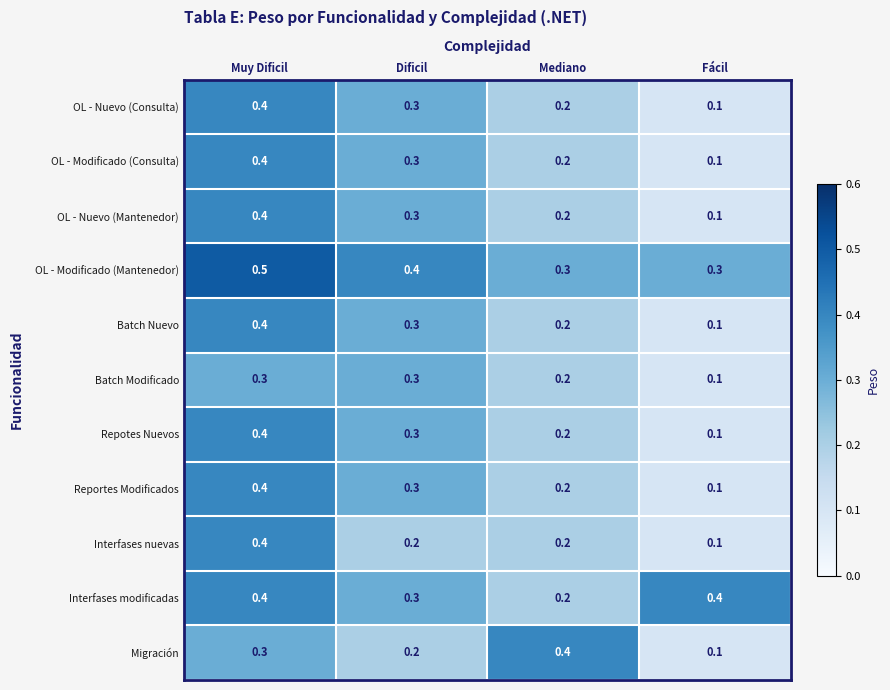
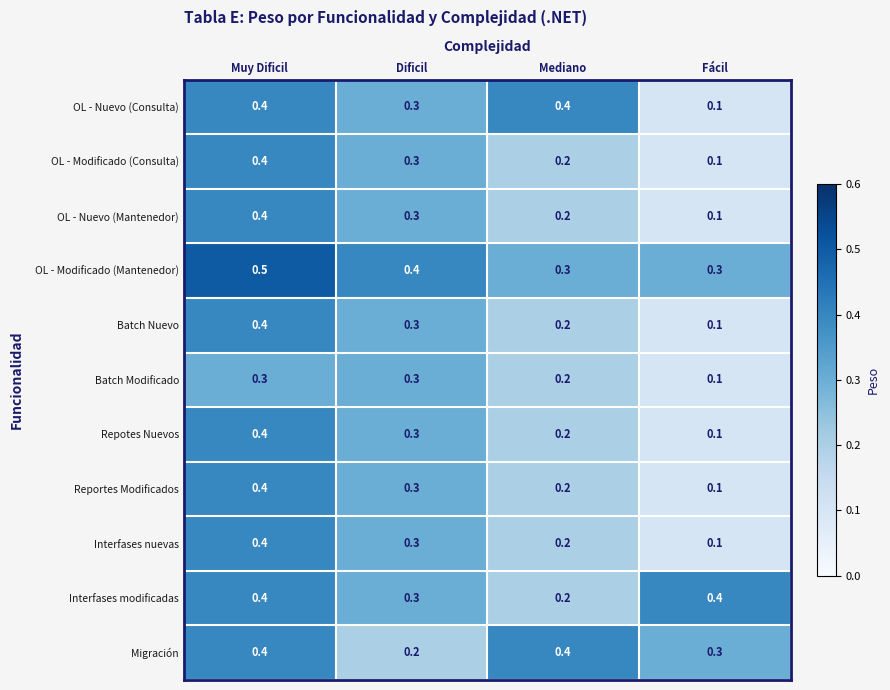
OL - Nuevo (Consulta), Mediano: 0.2 -> 0.4
Interfases nuevas, Dificil: 0.2 -> 0.3
Migración, Muy Dificil: 0.3 -> 0.4
Migración, Fácil: 0.1 -> 0.3
